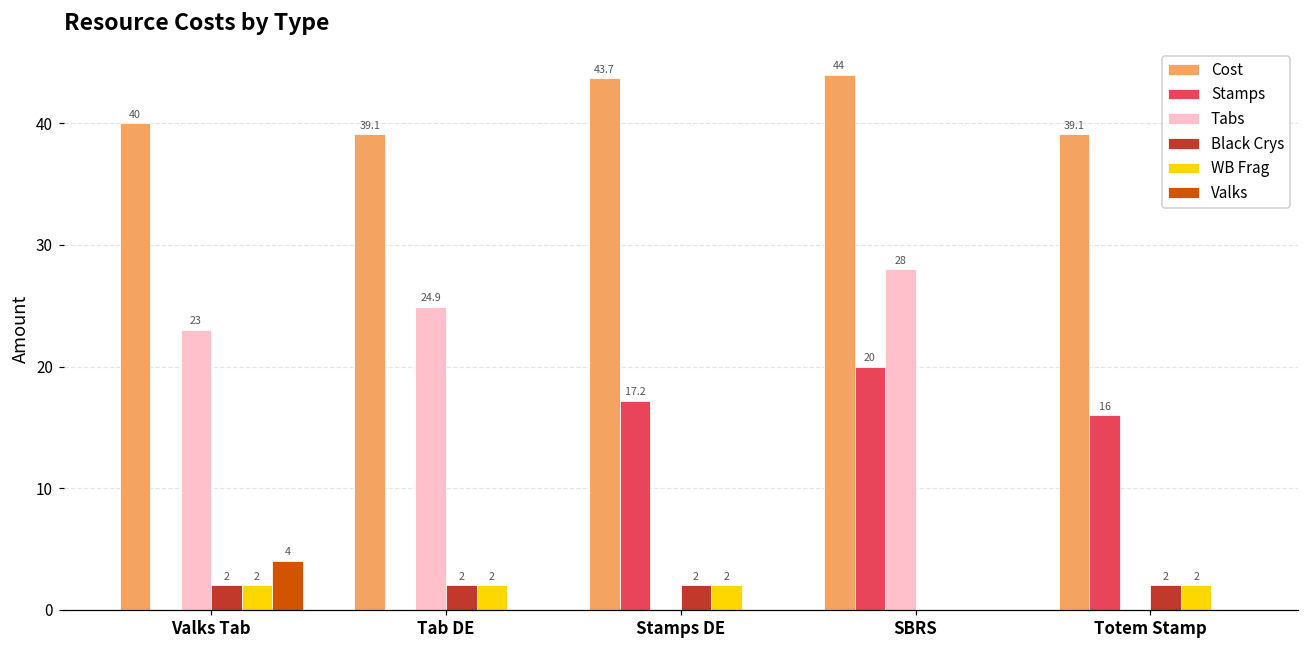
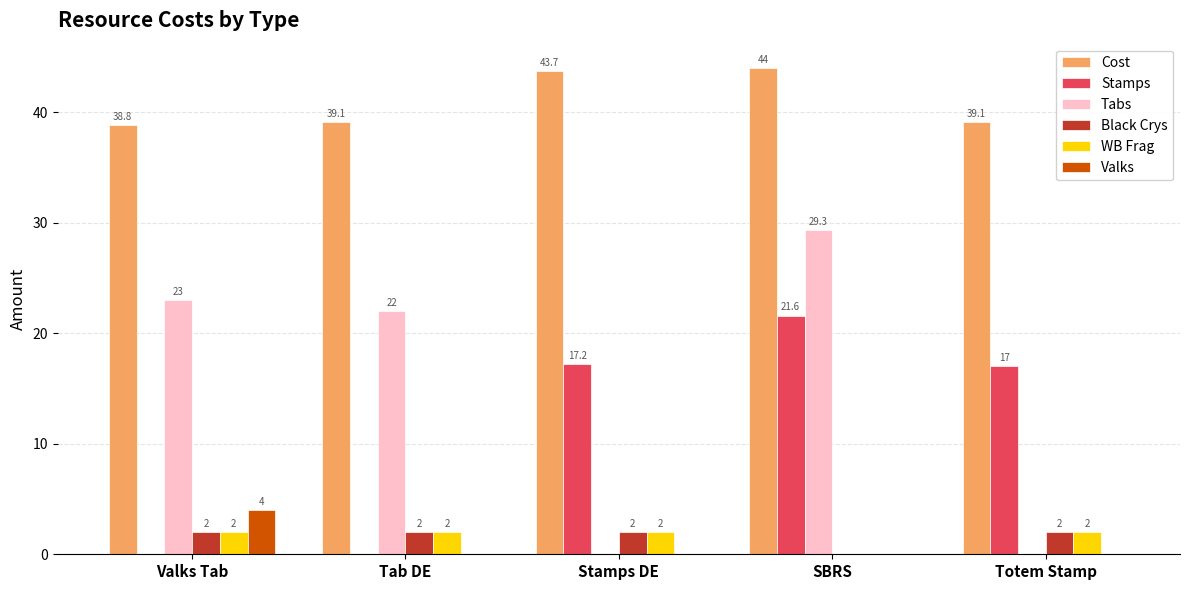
Cost, Valks Tab: 40 -> 38.8
Tabs, Tab DE: 24.9 -> 22
Stamps, SBRS: 20 -> 21.6
Tabs, SBRS: 28 -> 29.3
Stamps, Totem Stamp: 16 -> 17
